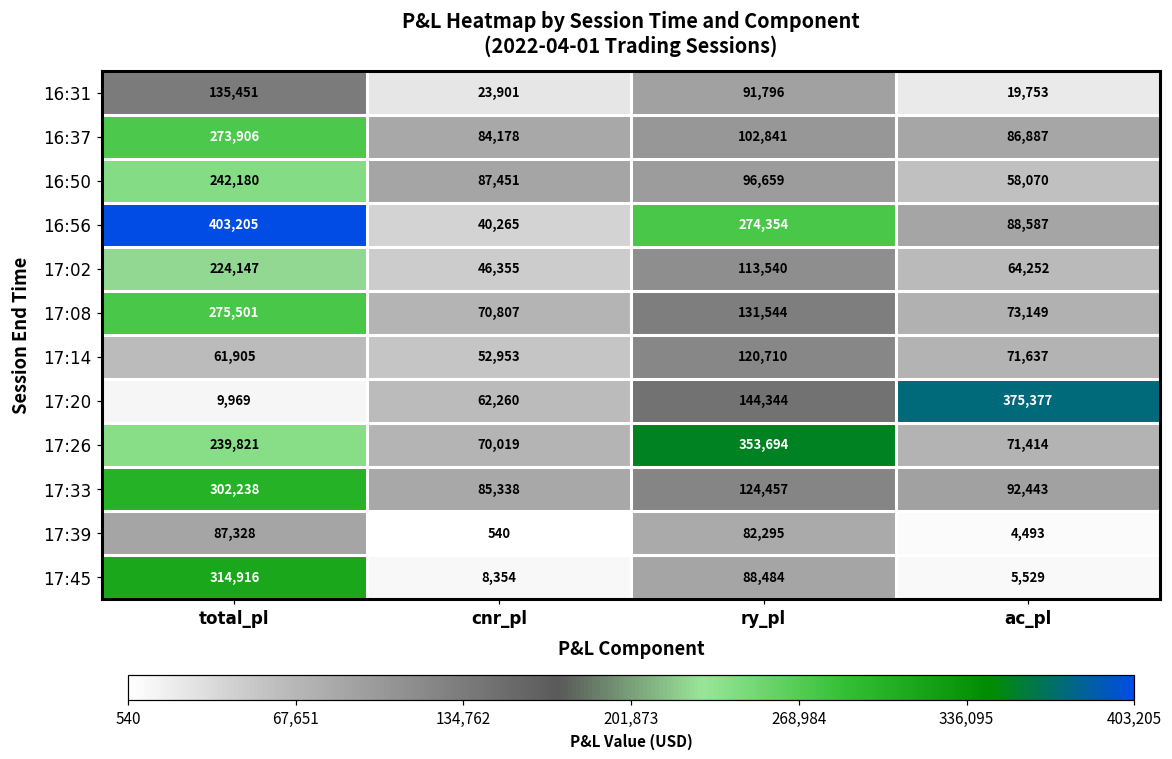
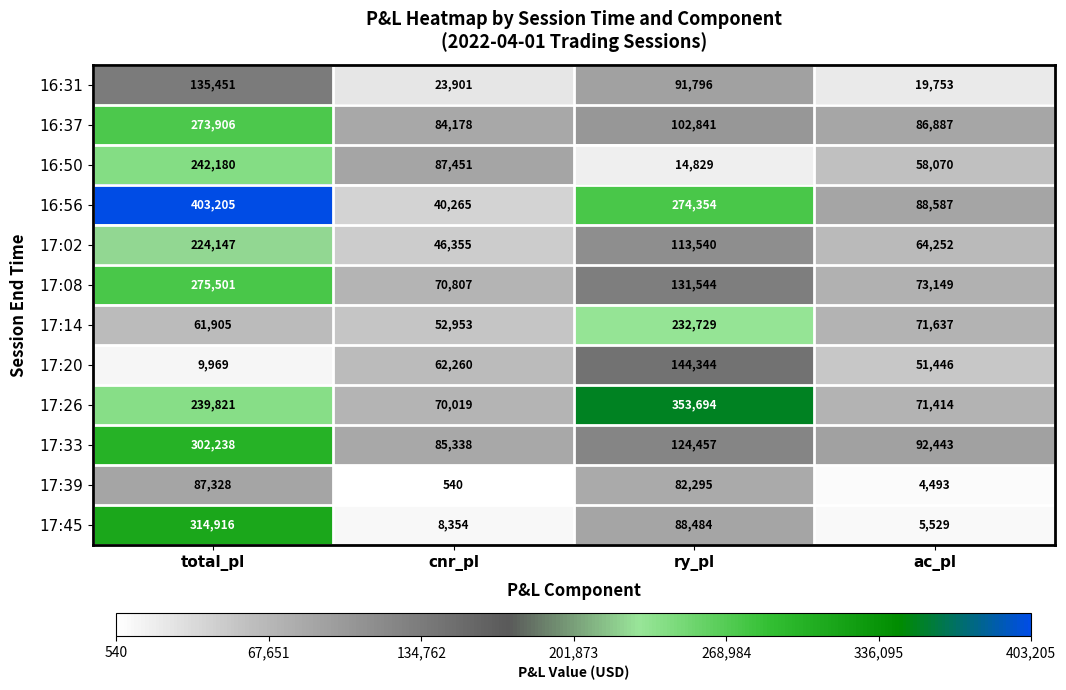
16:50, ry_pl: 96,659 -> 14,829
17:14, ry_pl: 120,710 -> 232,729
17:20, ac_pl: 375,377 -> 51,446
